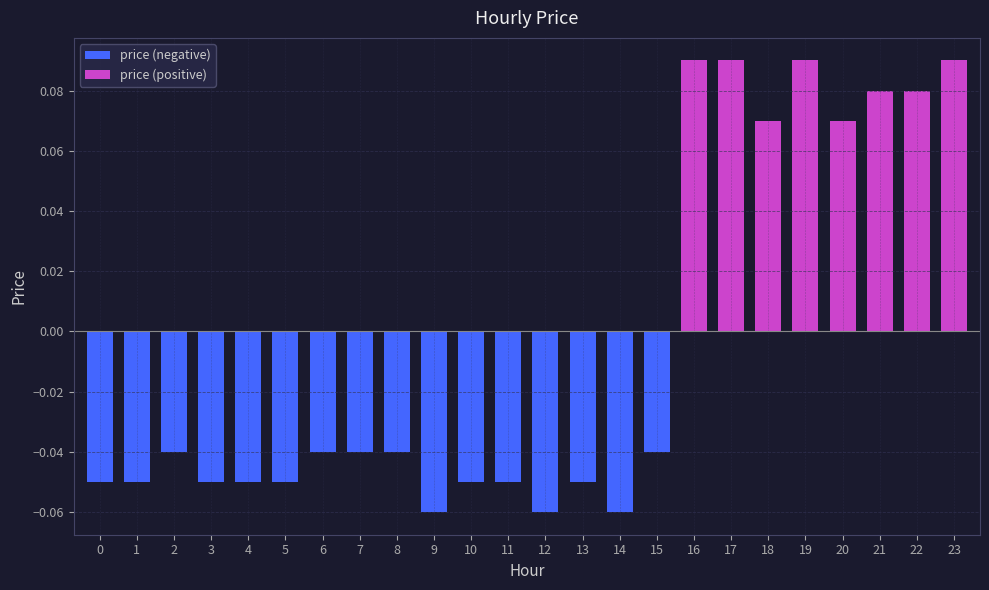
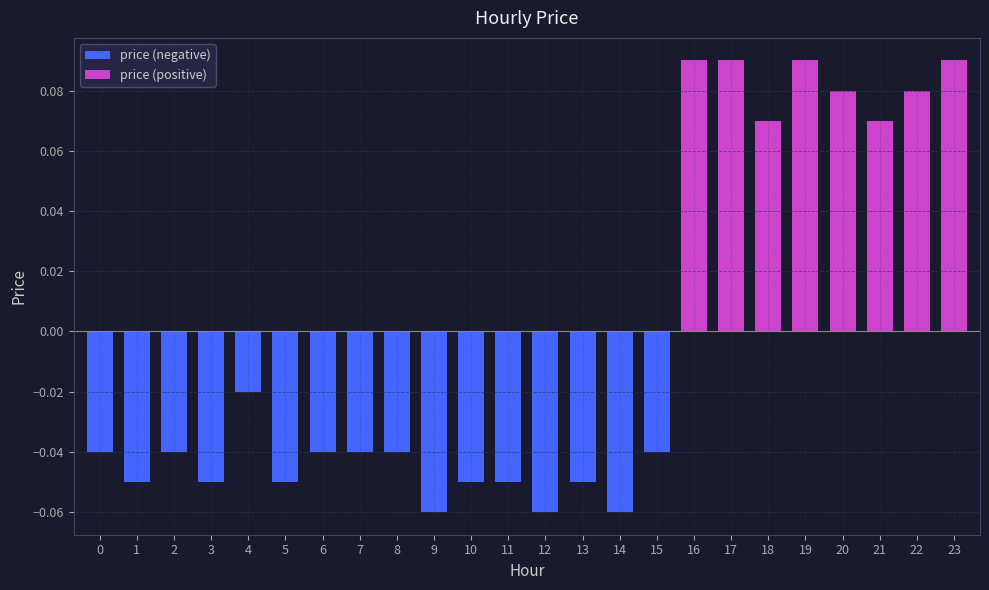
price (negative), 0: -0.05 -> -0.04
price (negative), 4: -0.05 -> -0.02
price (positive), 20: 0.07 -> 0.08
price (positive), 21: 0.08 -> 0.07
